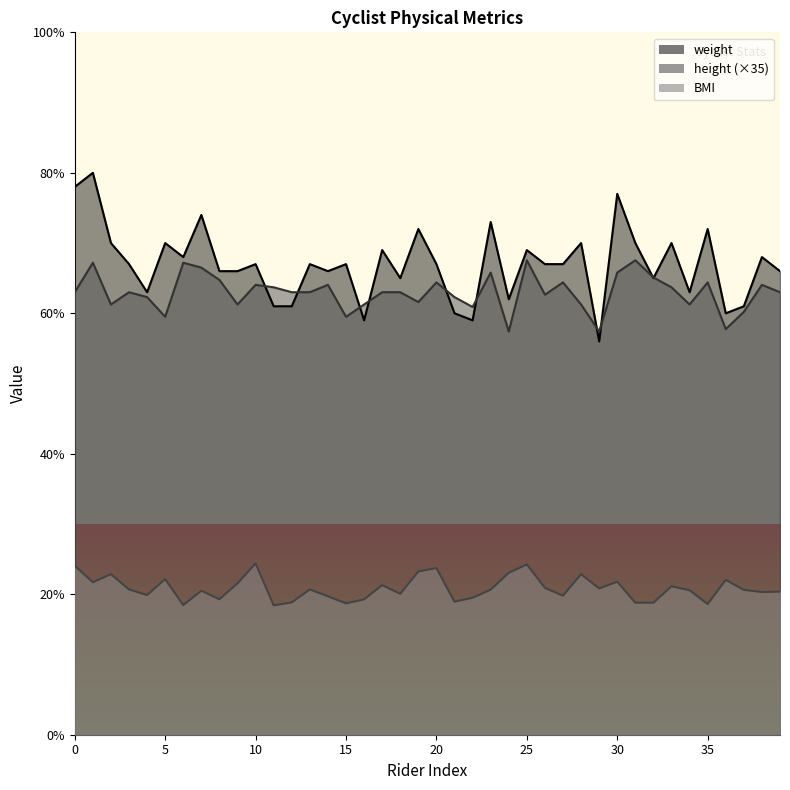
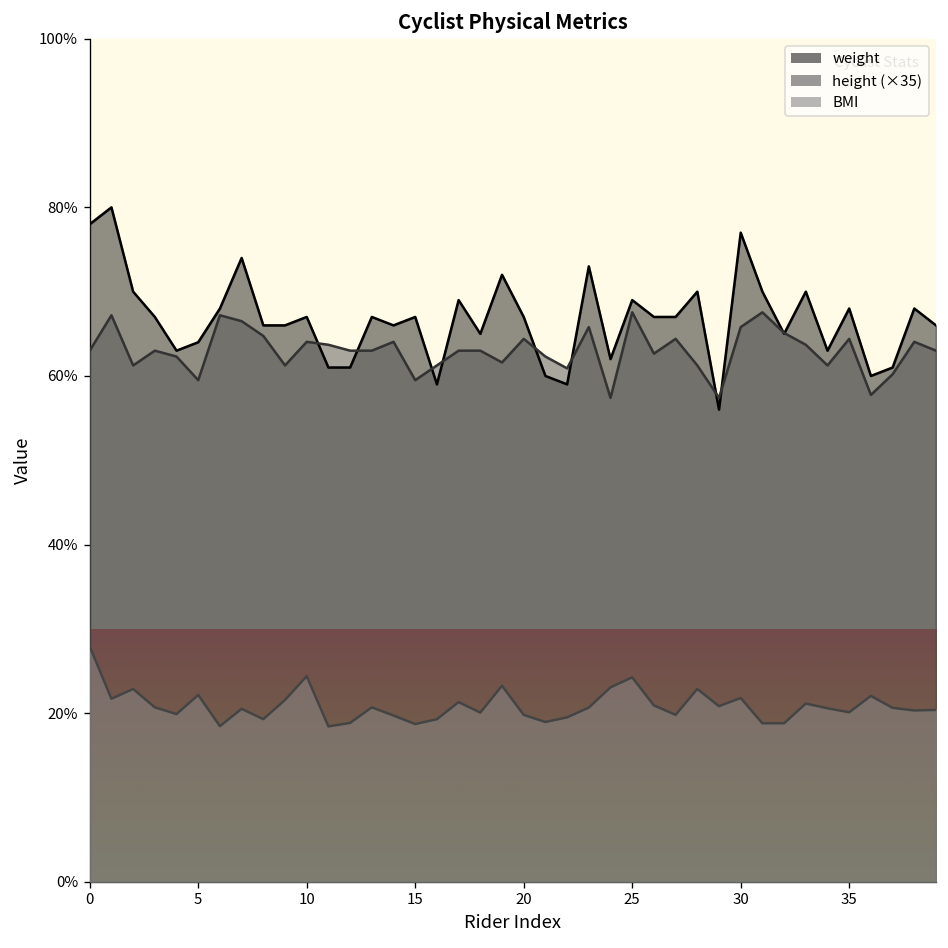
BMI, 0: 24% -> 28%
weight, 5: 70% -> 64%
BMI, 20: 24% -> 20%
weight, 35: 72% -> 68%
BMI, 35: 19% -> 20%
